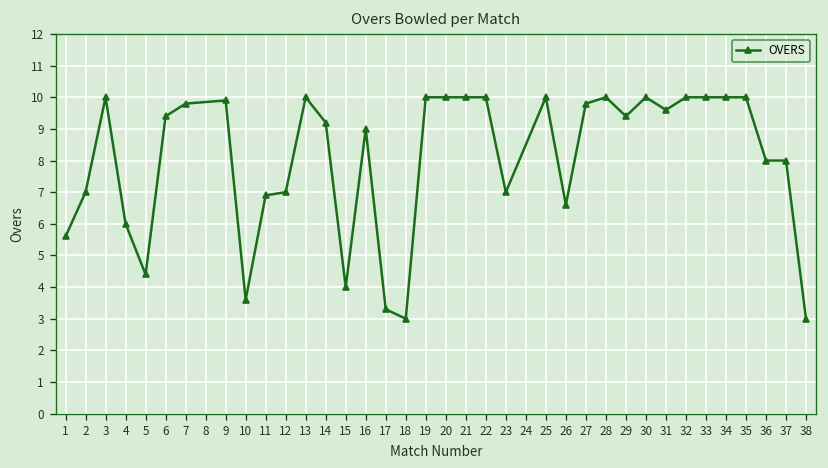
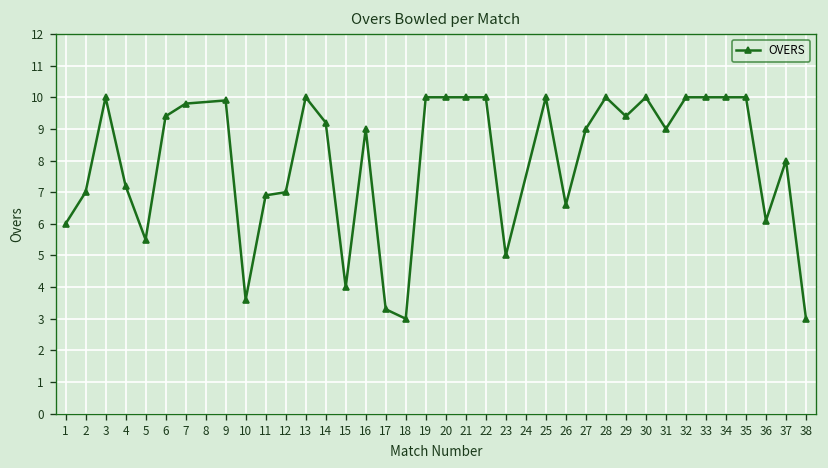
1: 5.6 -> 6.0
4: 6.0 -> 7.2
5: 4.4 -> 5.5
23: 7 -> 5
27: 9.8 -> 9.0
31: 9.6 -> 9.0
36: 8.0 -> 6.1
